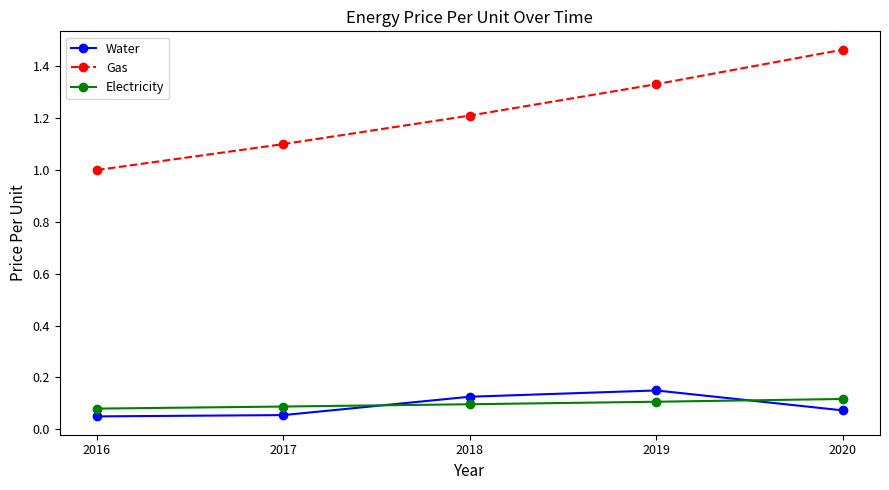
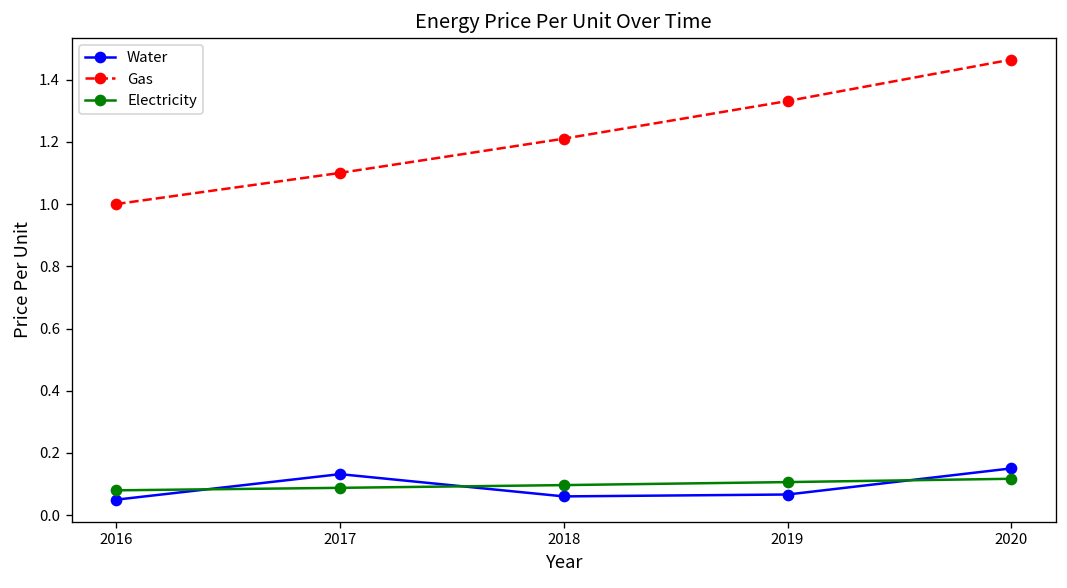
Water, 2017: 0.06 -> 0.13
Water, 2018: 0.13 -> 0.06
Water, 2019: 0.15 -> 0.07
Water, 2020: 0.07 -> 0.15
